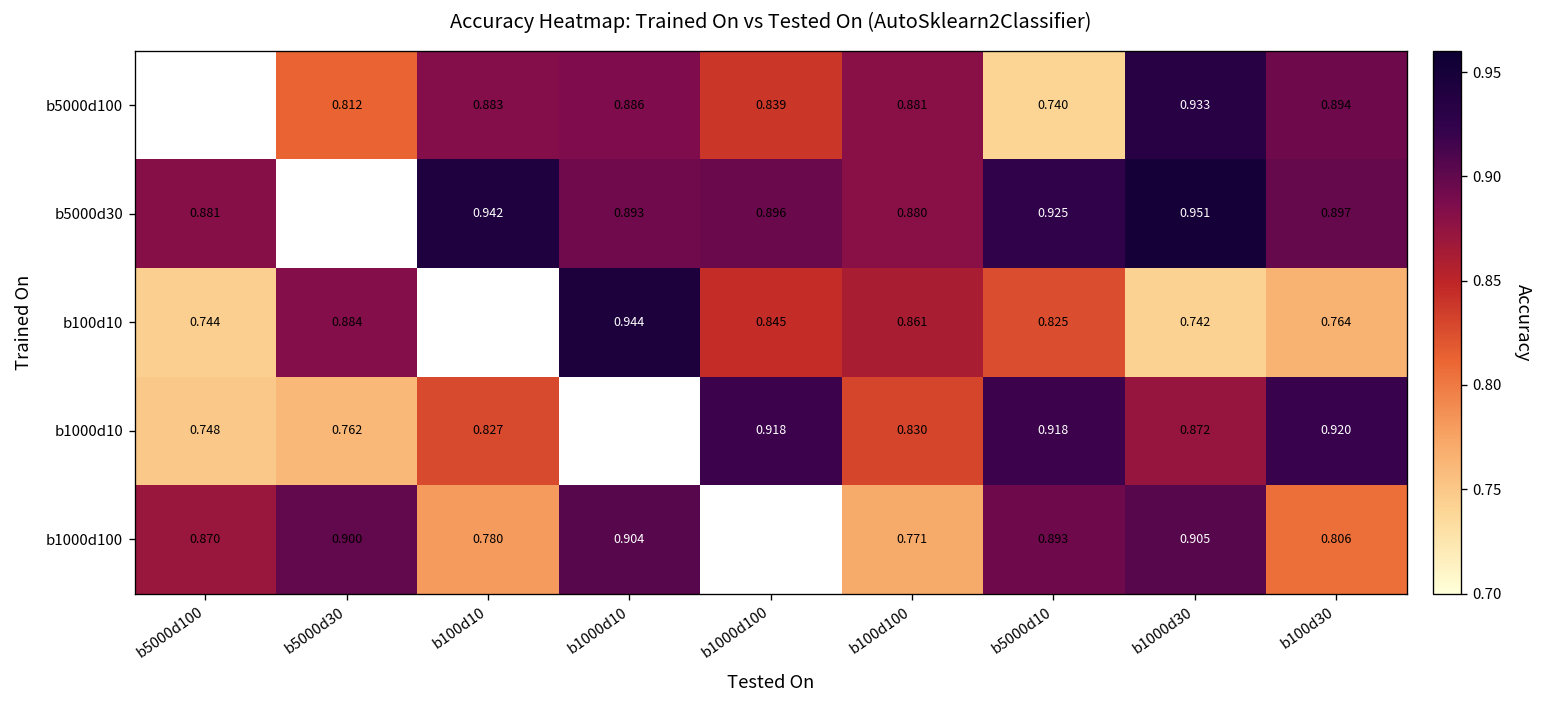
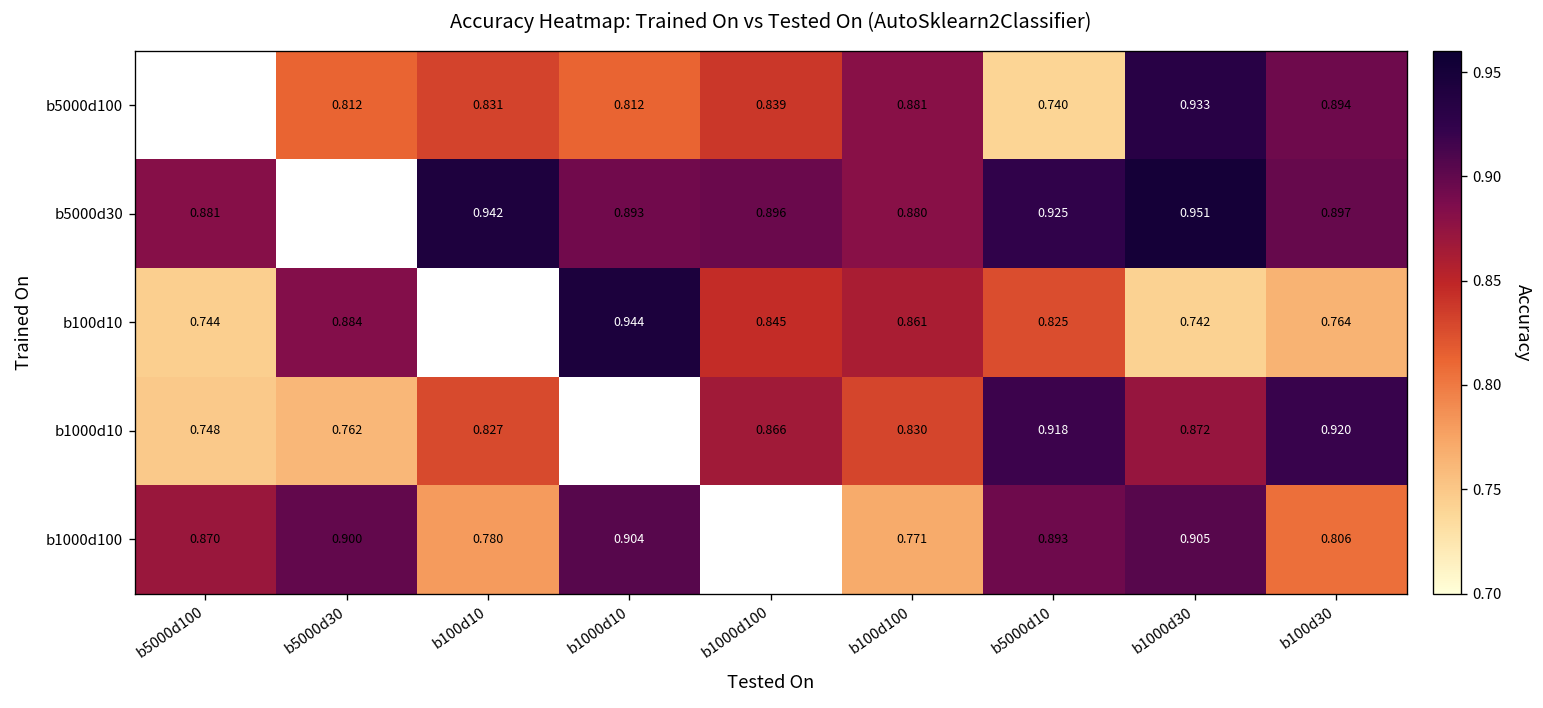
b5000d100, b100d10: 0.883 -> 0.831
b5000d100, b1000d10: 0.886 -> 0.812
b1000d10, b1000d100: 0.918 -> 0.866
